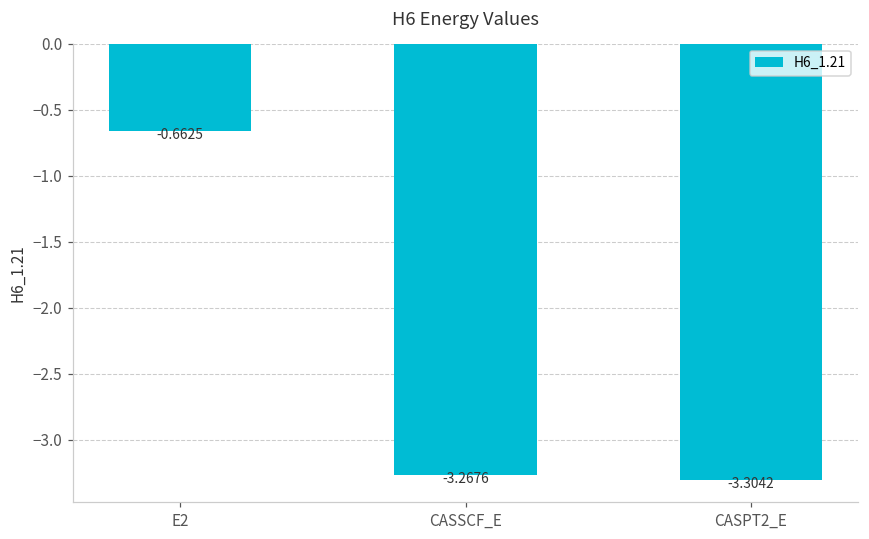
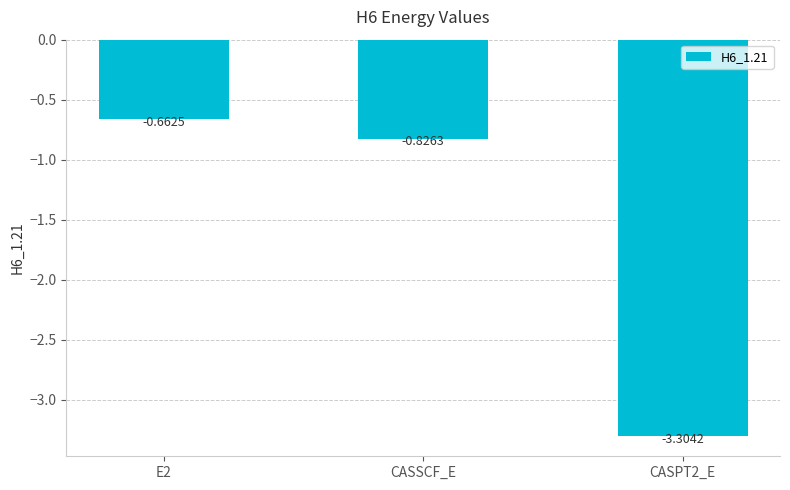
CASSCF_E: -3.2676 -> -0.8263
